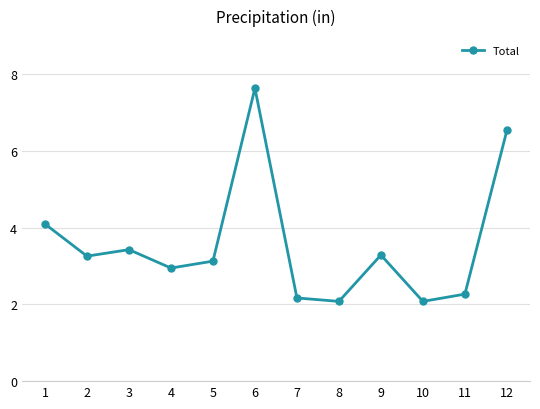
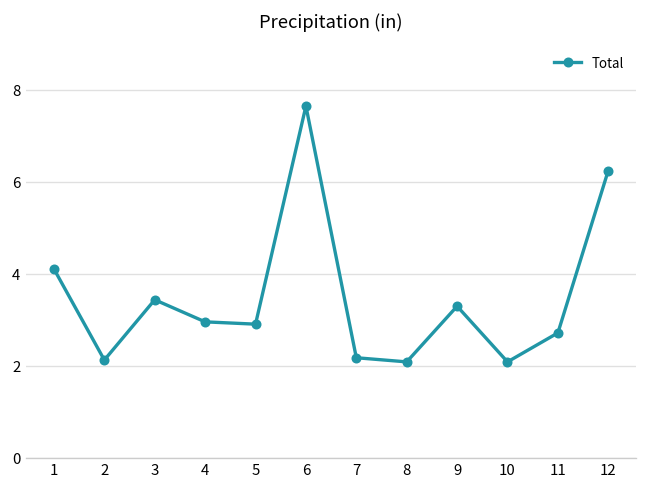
2: 3.3 -> 2.1
5: 3.1 -> 2.9
11: 2.3 -> 2.7
12: 6.5 -> 6.2
